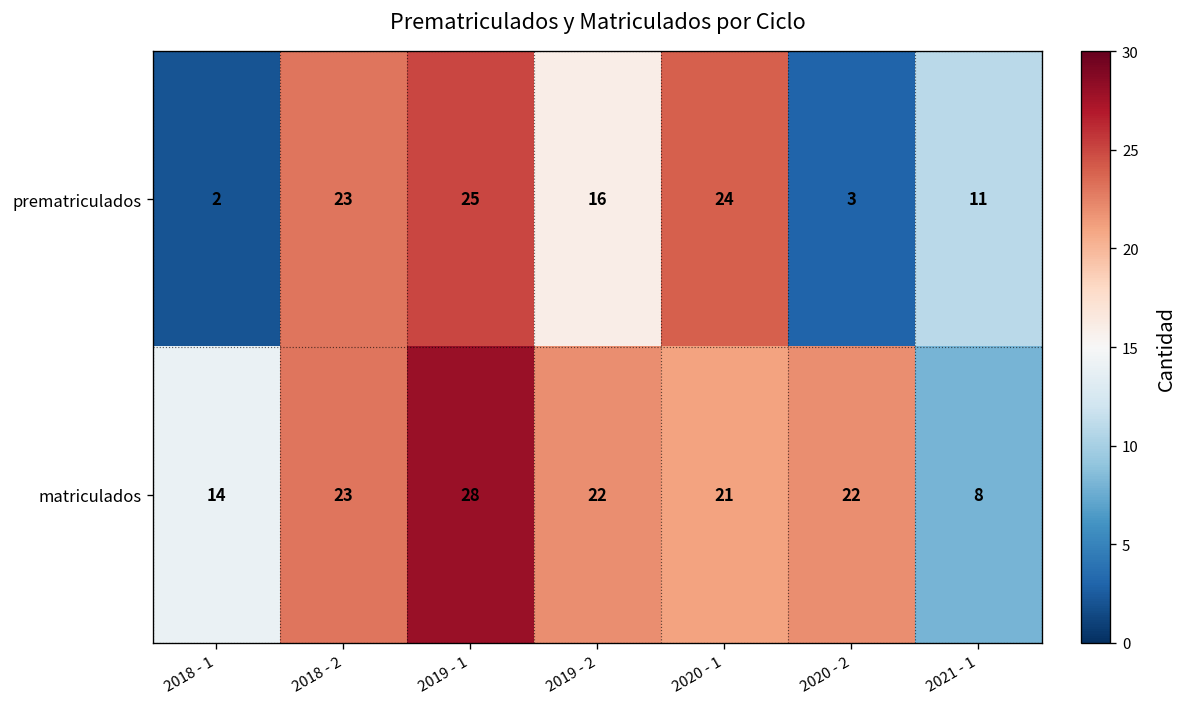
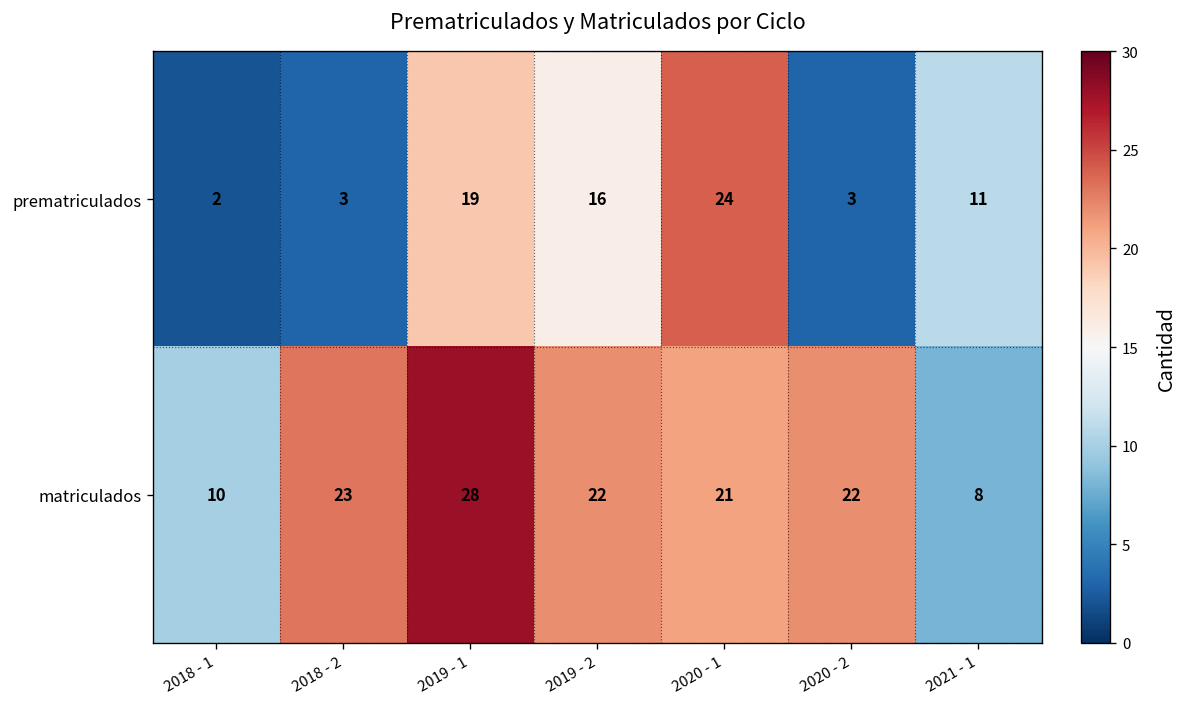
prematriculados, 2018 - 2: 23 -> 3
prematriculados, 2019 - 1: 25 -> 19
matriculados, 2018 - 1: 14 -> 10
